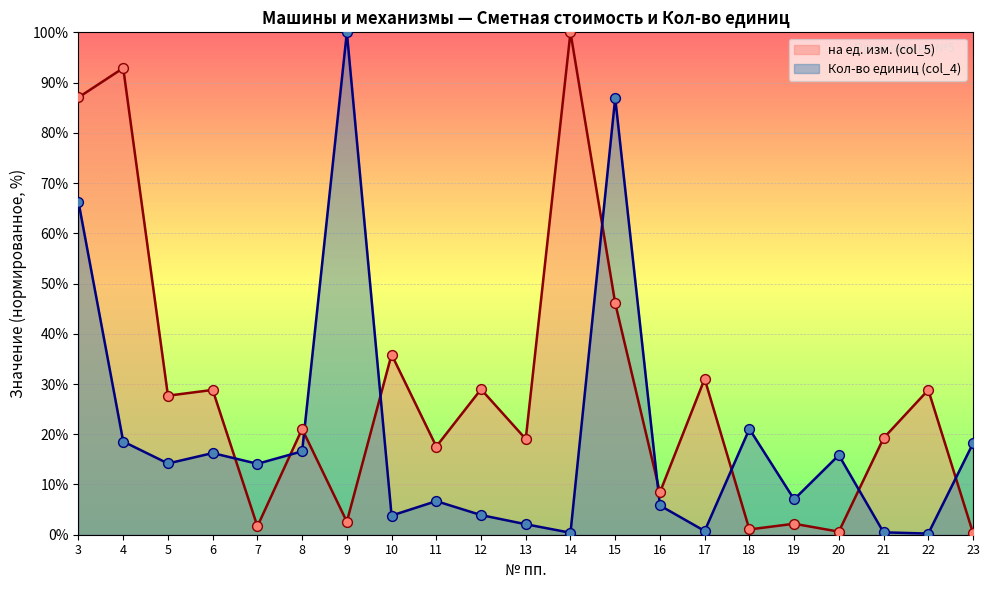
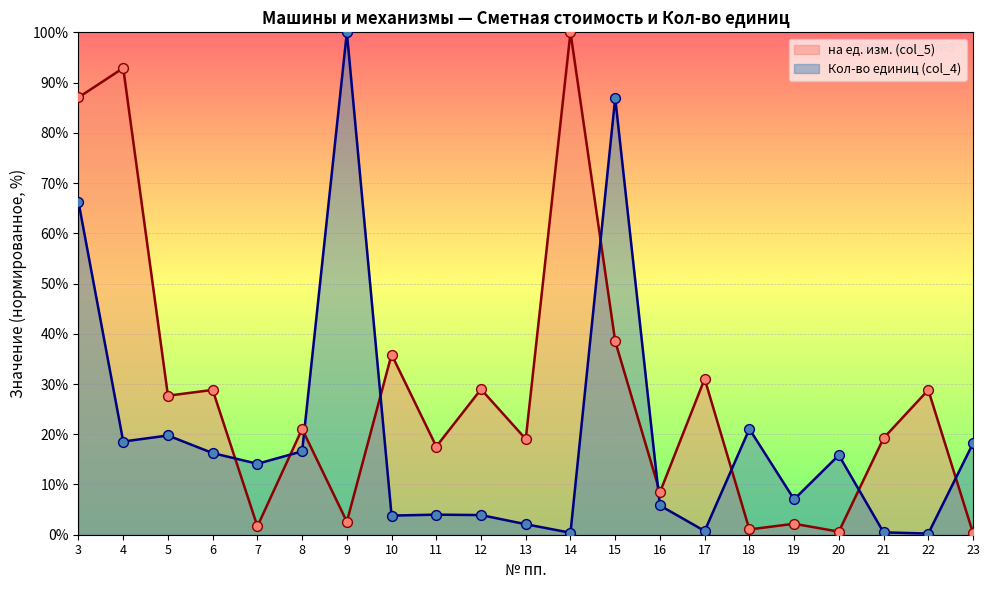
Кол-во единиц (col_4), 5: 14% -> 20%
Кол-во единиц (col_4), 11: 7% -> 4%
на ед. изм. (col_5), 15: 46% -> 39%
